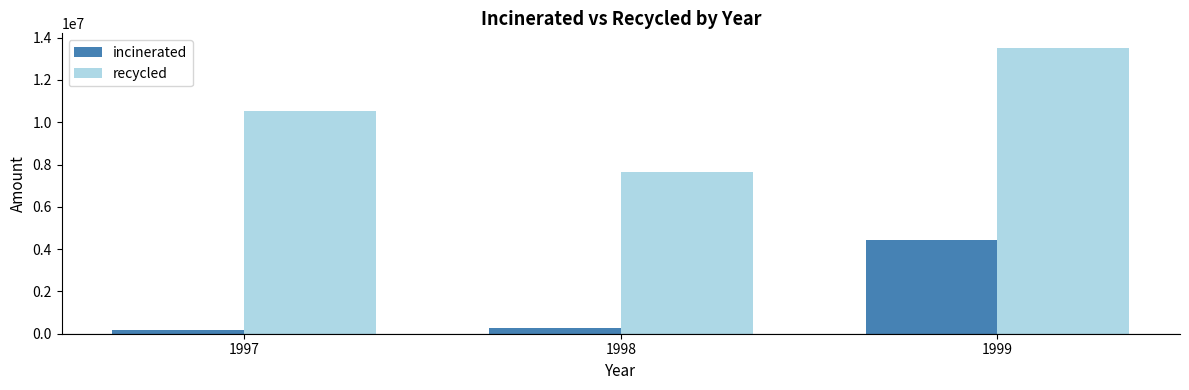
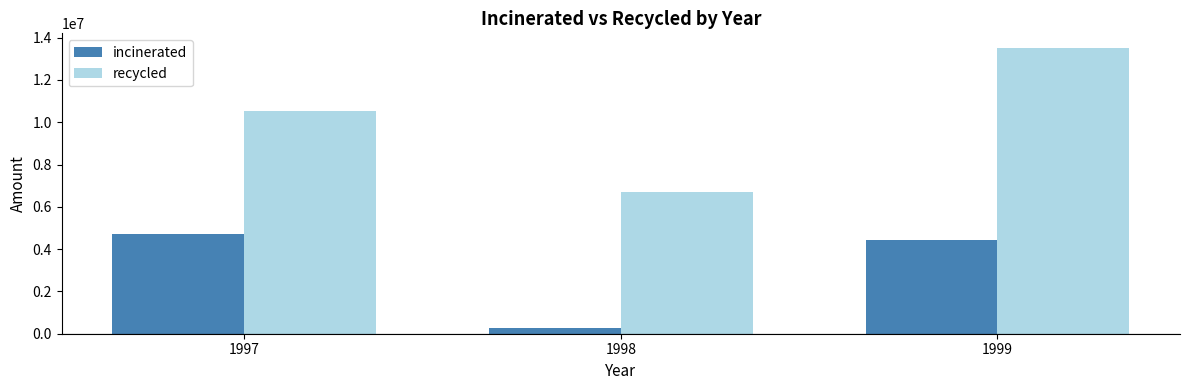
incinerated, 1997: 200000 -> 4700000
recycled, 1998: 7600000 -> 6700000
